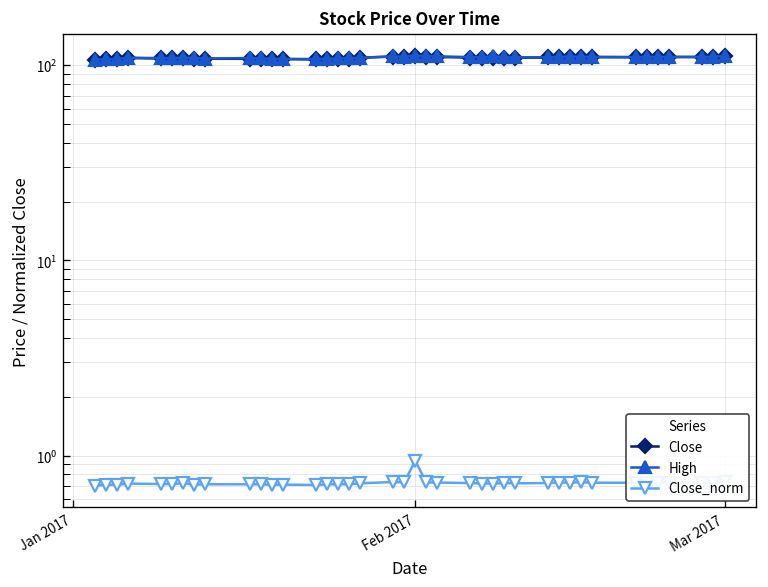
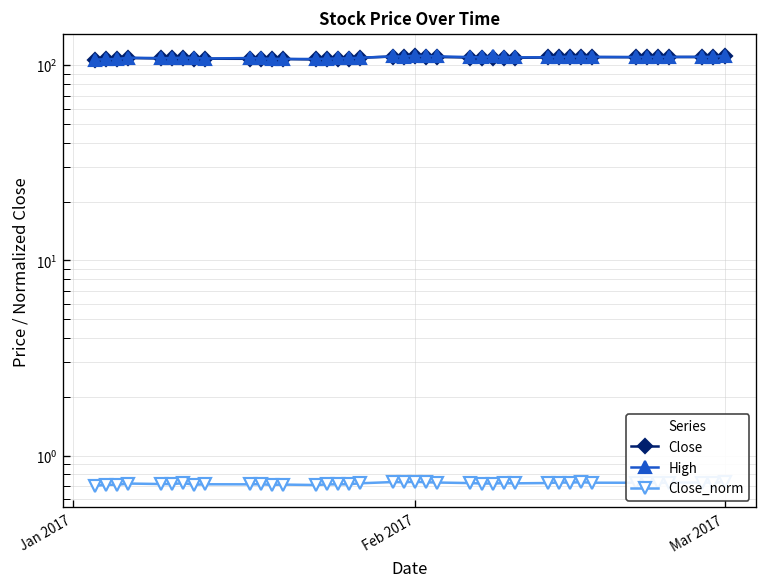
Close_norm, Feb 2017: 0.9 -> 0.7
